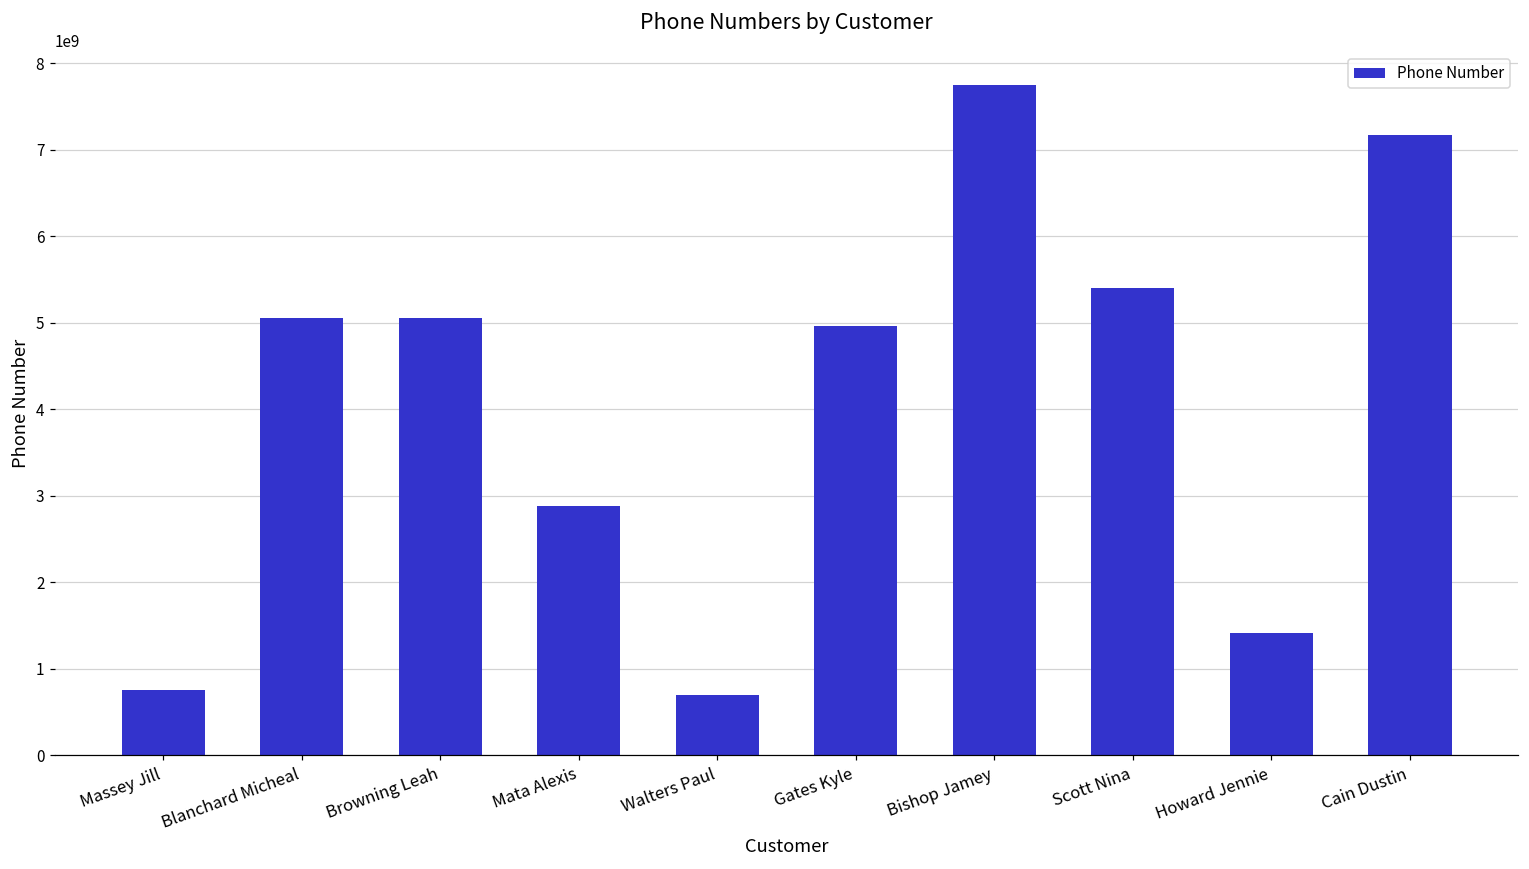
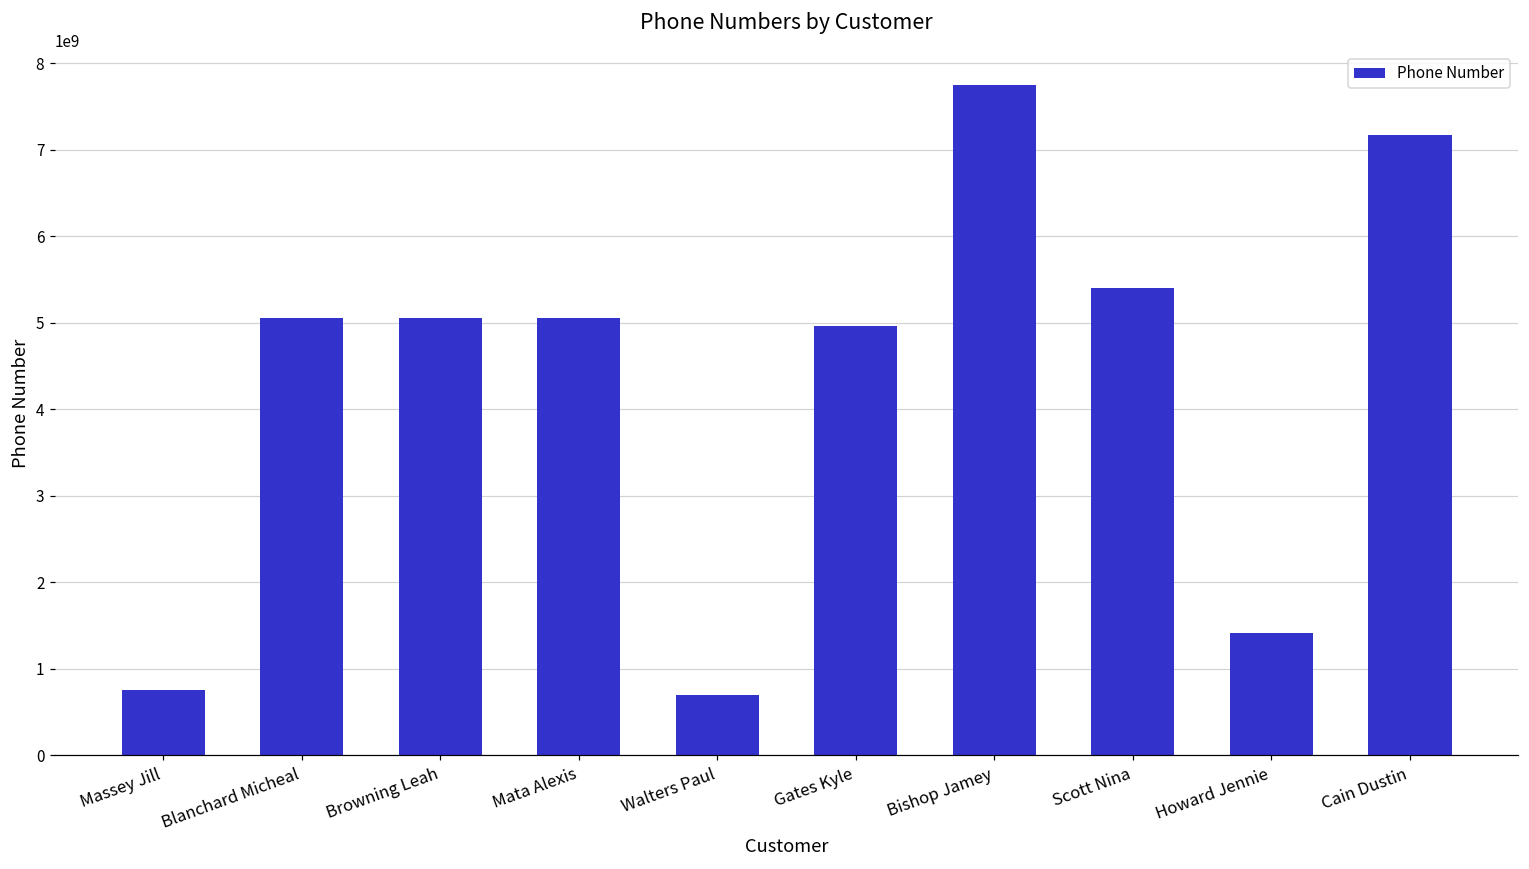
Mata Alexis: 2900000000 -> 5100000000
